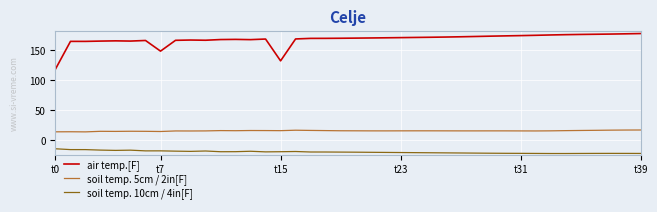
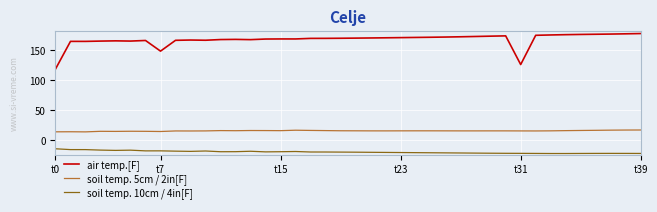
air temp.[F], t15: 130 -> 170
air temp.[F], t31: 170 -> 130
